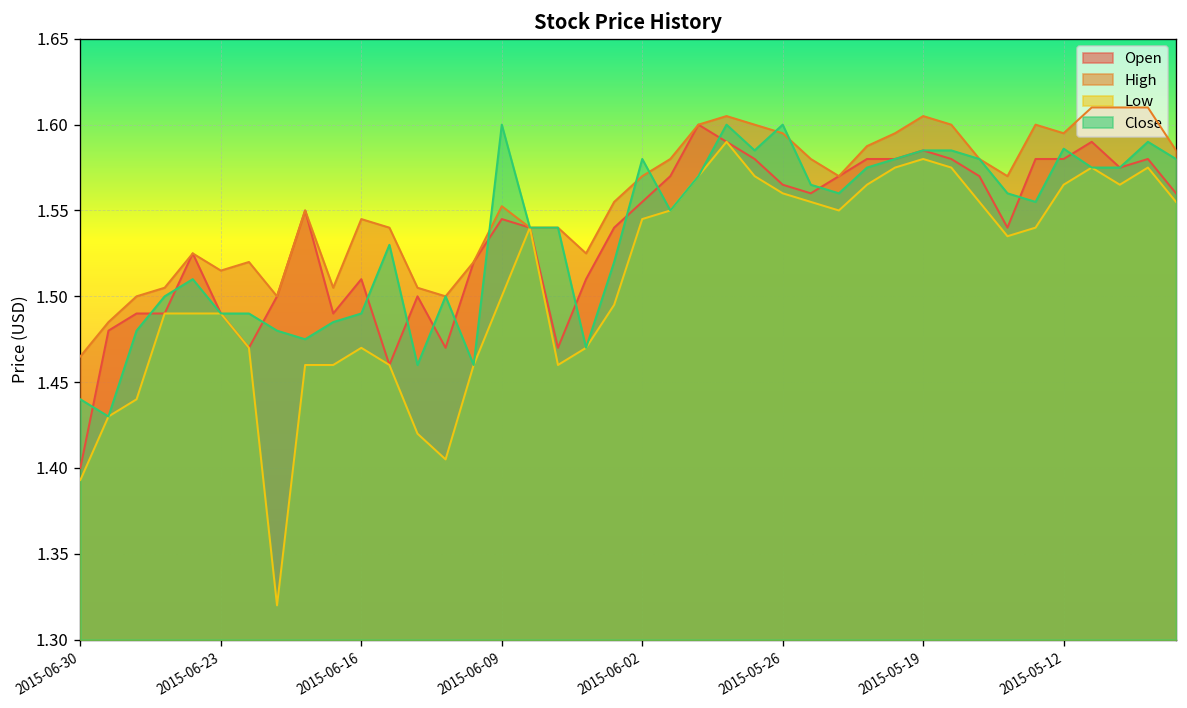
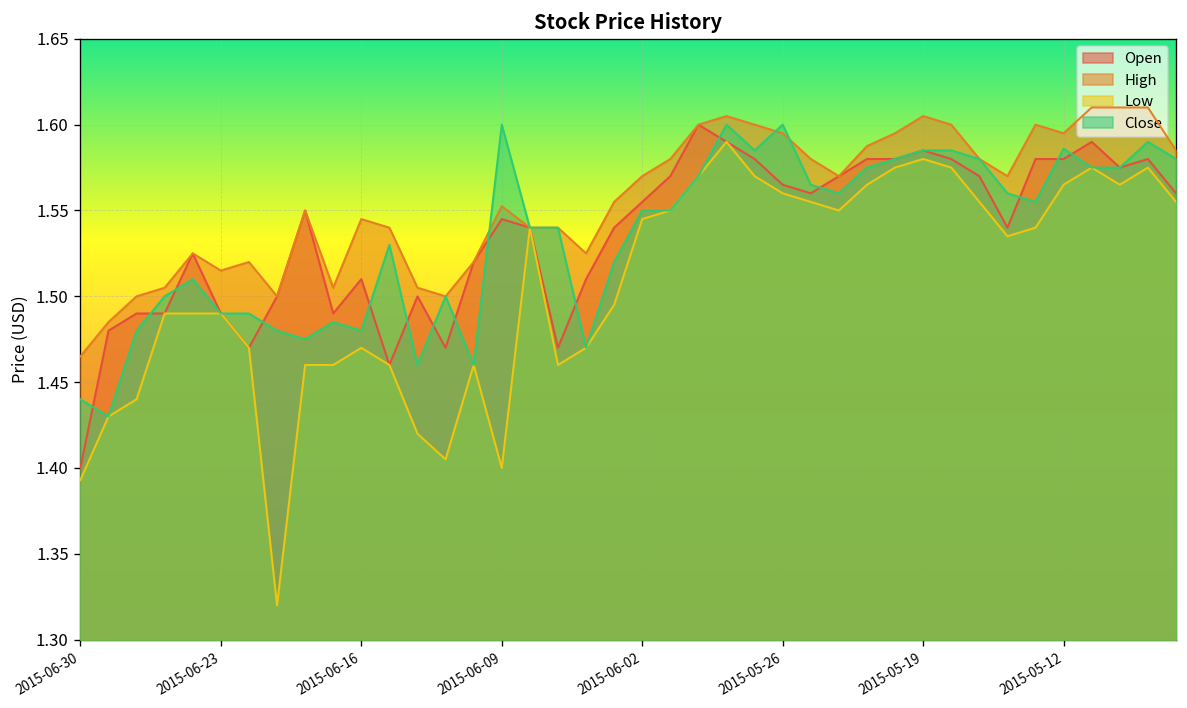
Close, 2015-06-16: 1.49 -> 1.48
Low, 2015-06-09: 1.5 -> 1.4
Close, 2015-06-02: 1.58 -> 1.55
